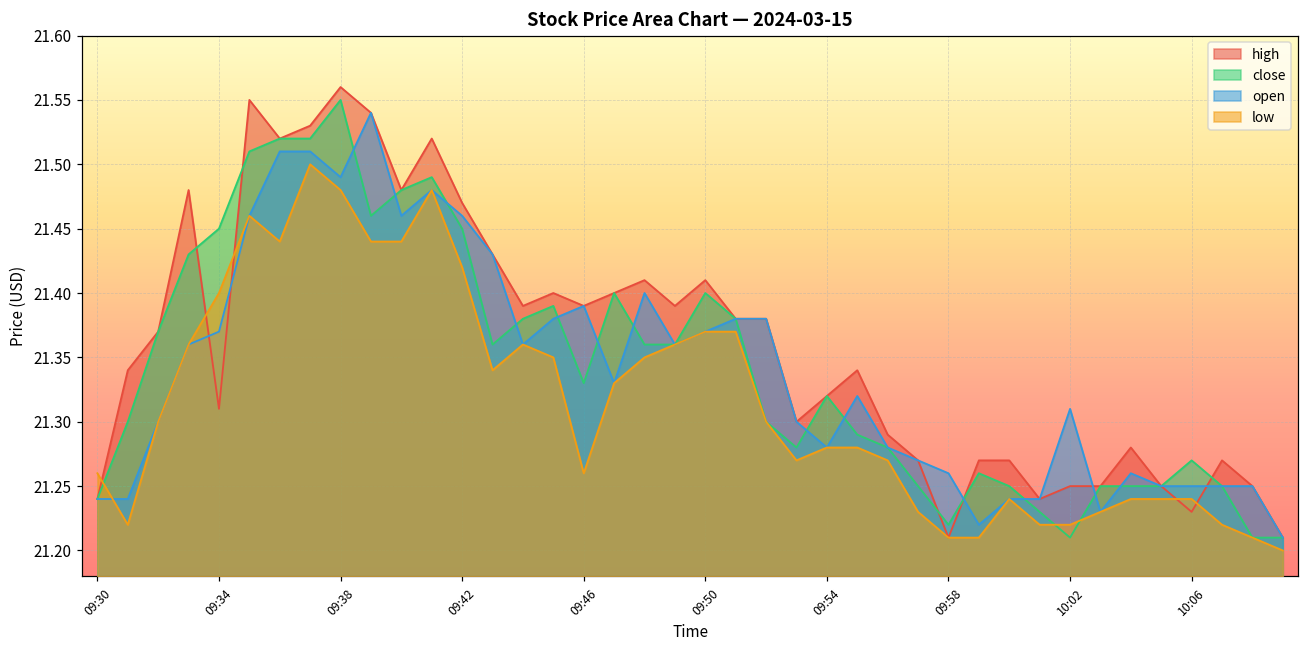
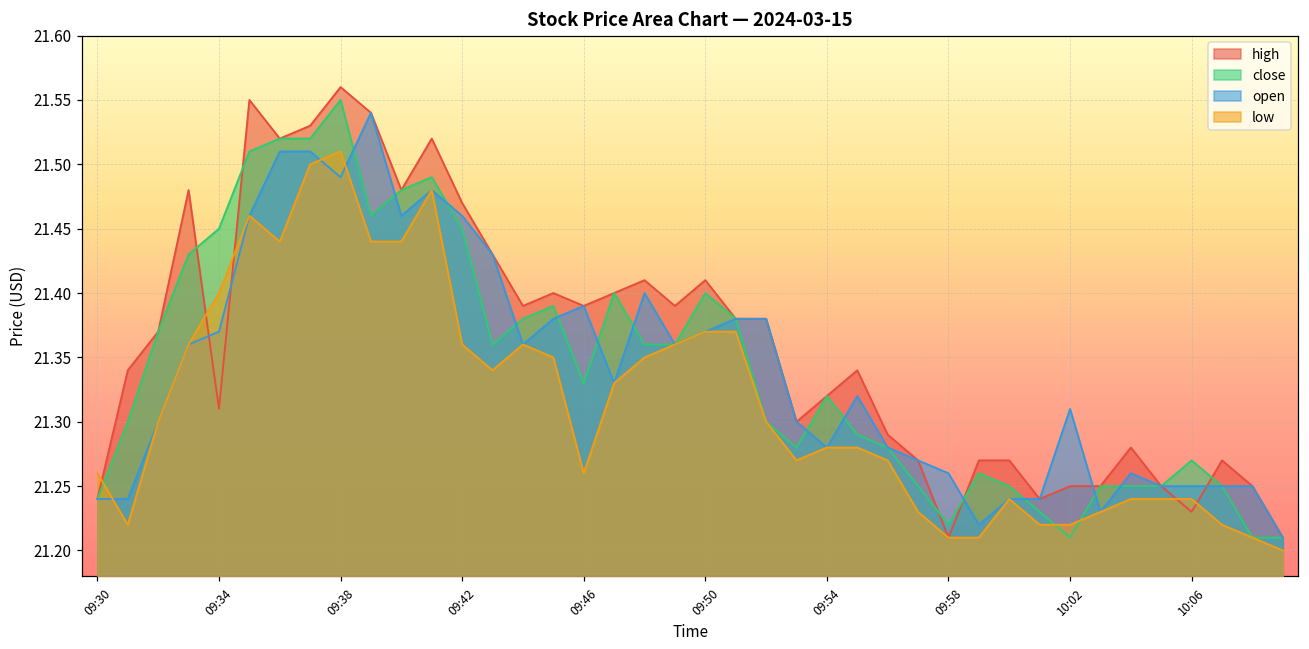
low, 09:38: 21.48 -> 21.51
low, 09:42: 21.42 -> 21.36
